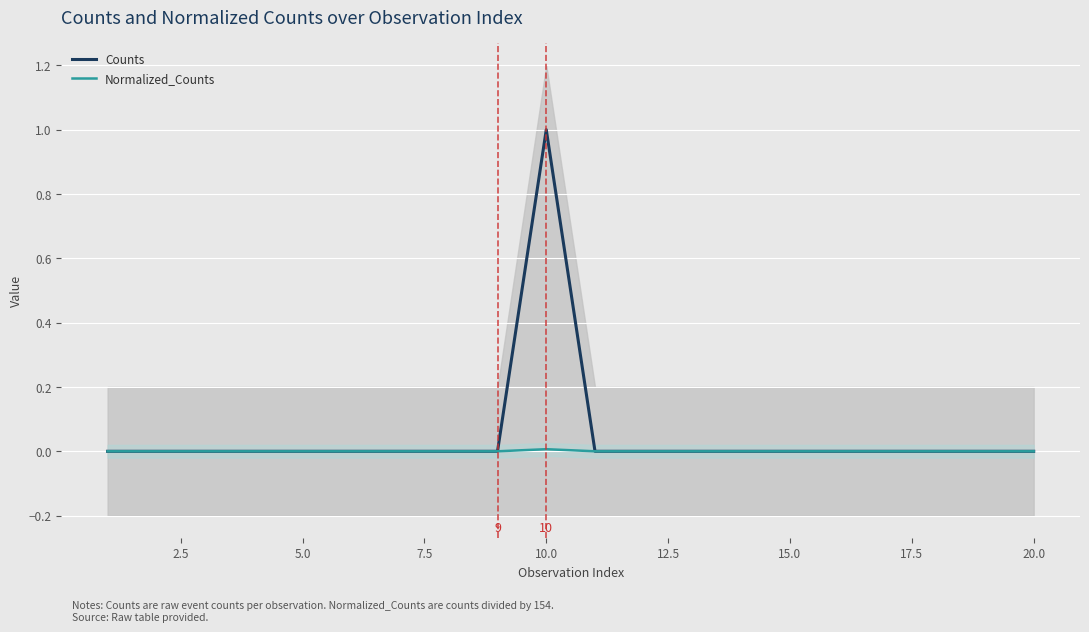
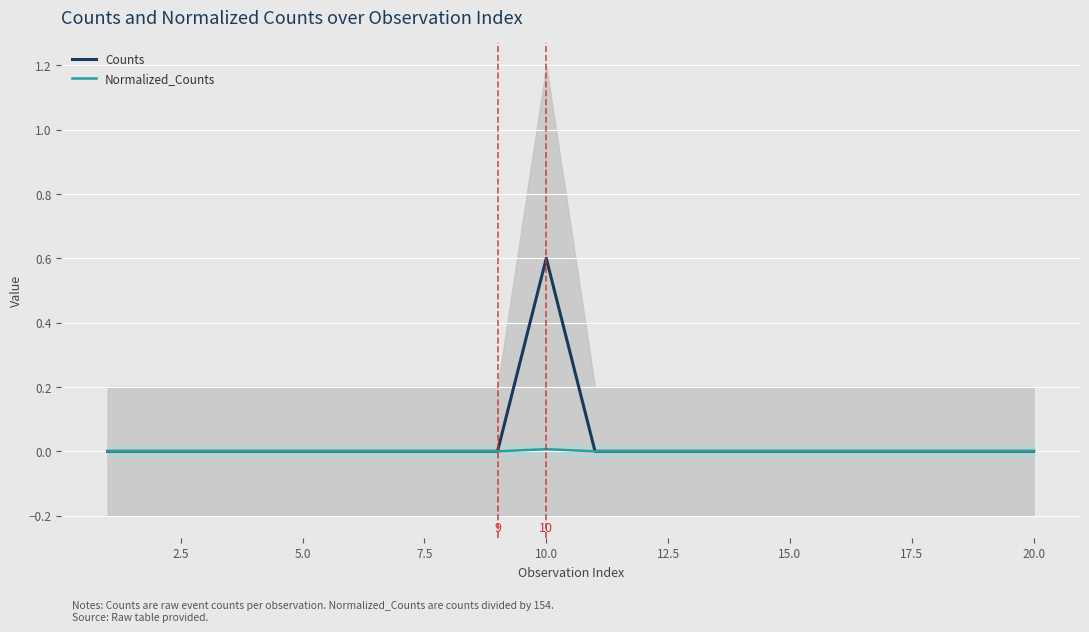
Counts, 10.0: 1.0 -> 0.6
